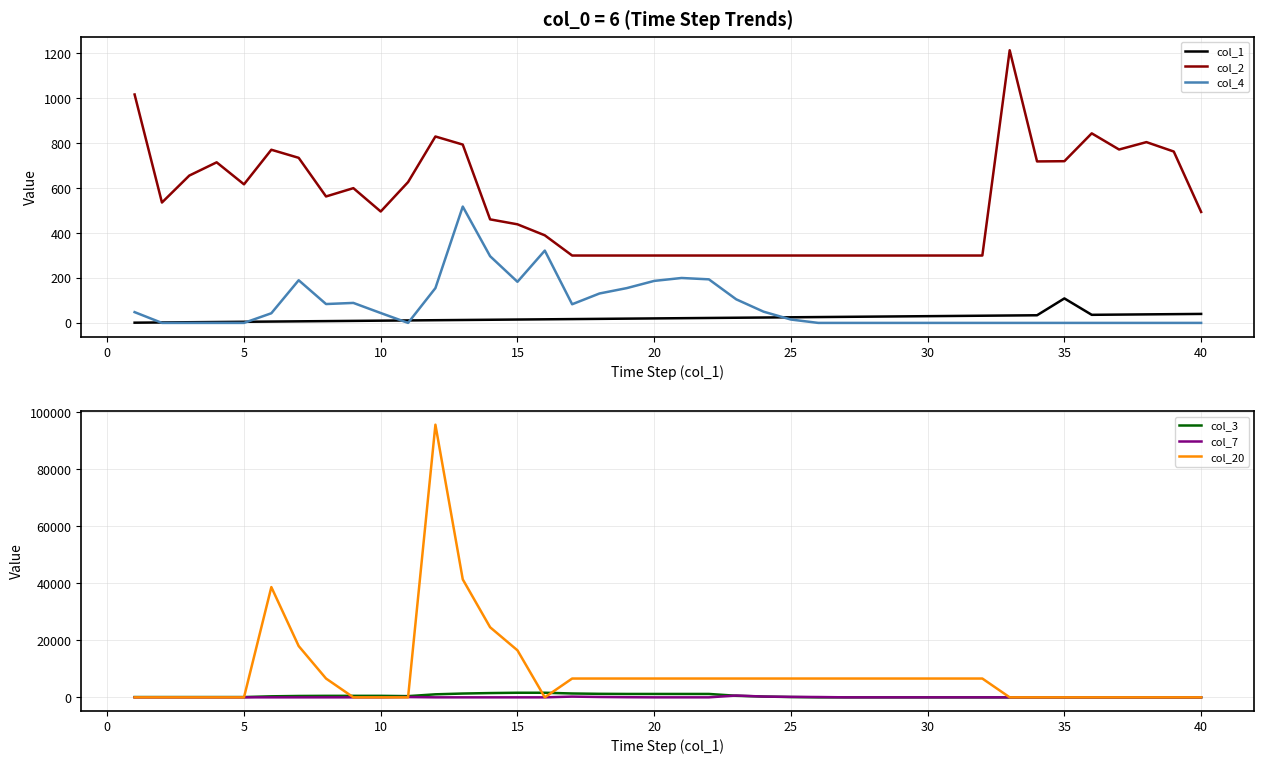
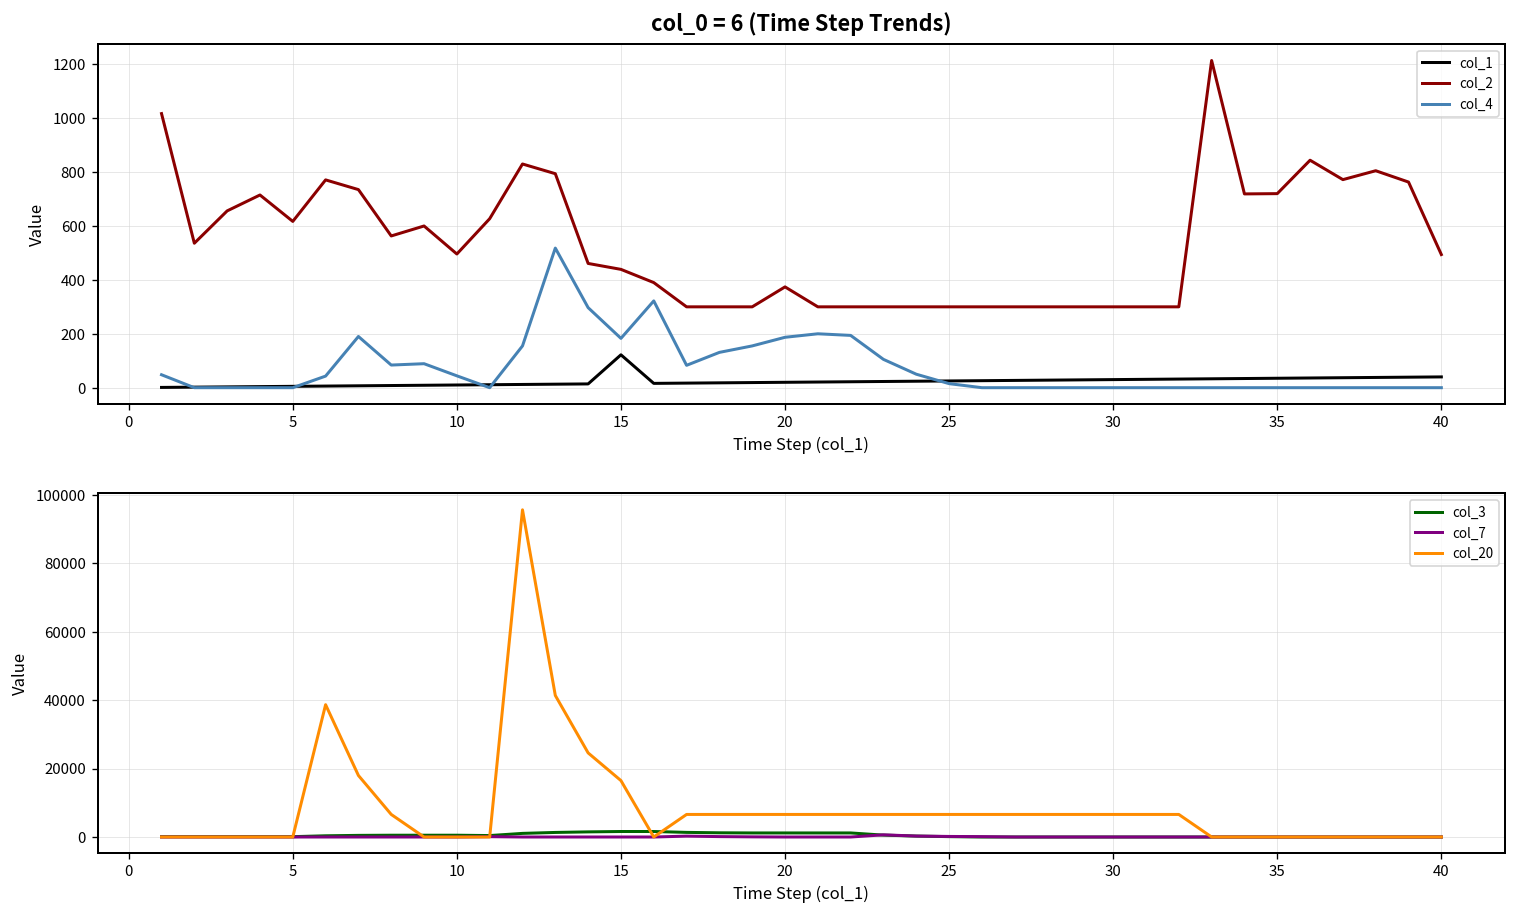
col_0 = 6 (Time Step Trends), col_1, 15: 20 -> 120
col_0 = 6 (Time Step Trends), col_2, 20: 300 -> 370
col_0 = 6 (Time Step Trends), col_1, 35: 110 -> 40
